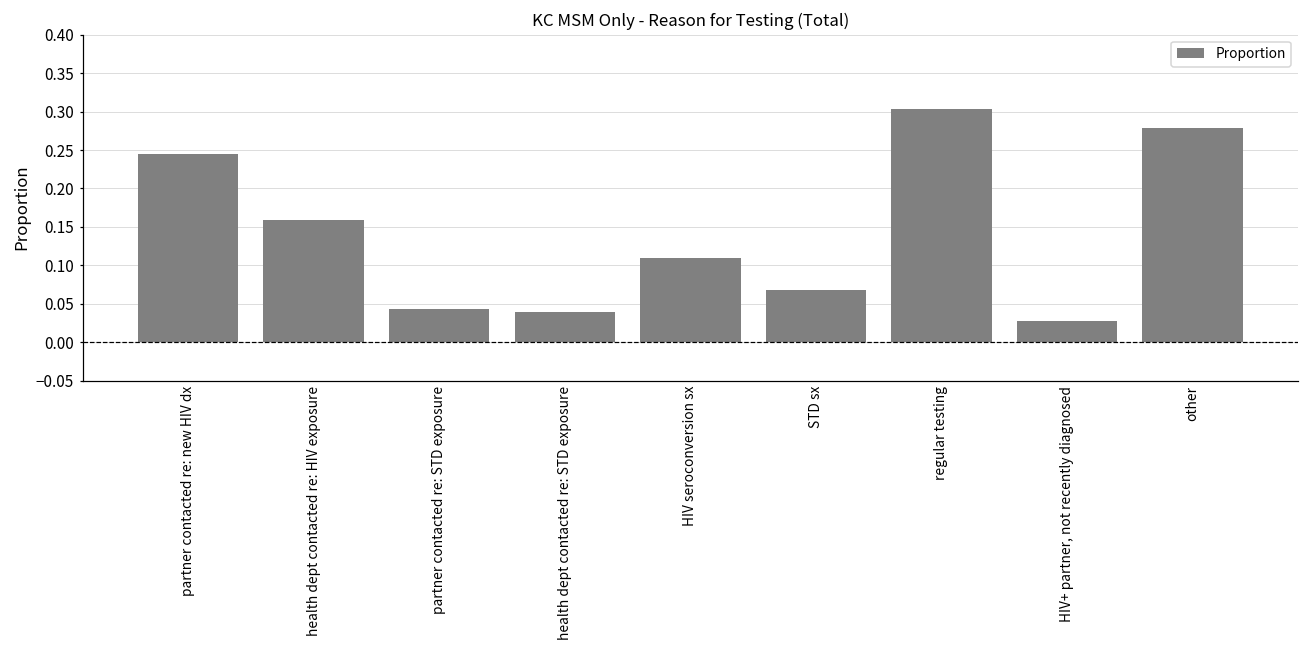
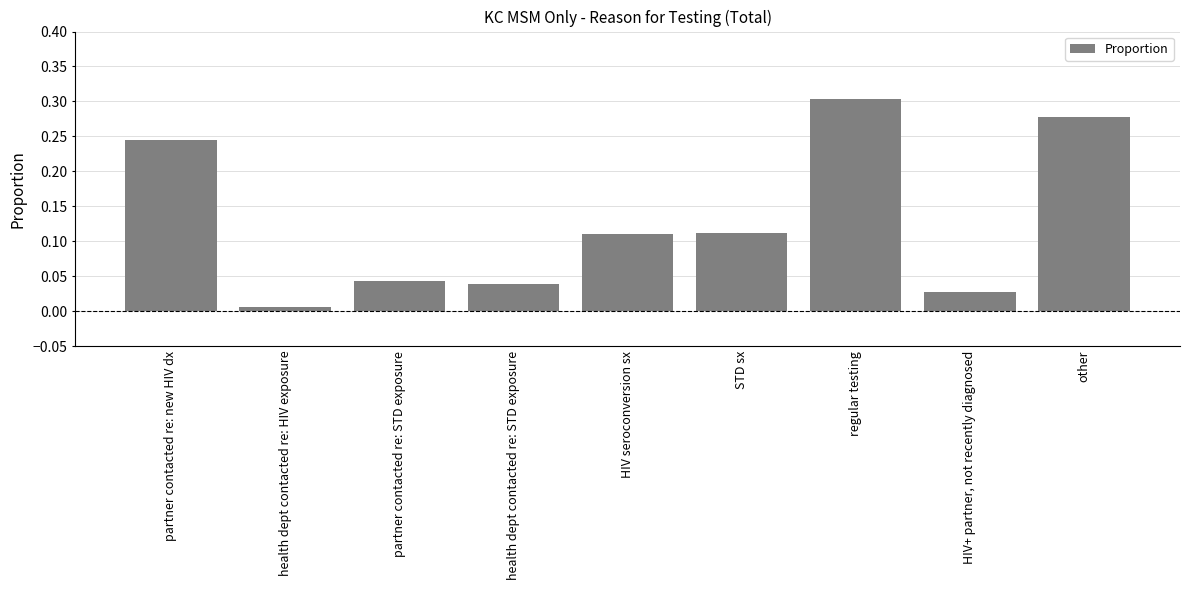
health dept contacted re: HIV exposure: 0.16 -> 0.01
STD sx: 0.07 -> 0.11
